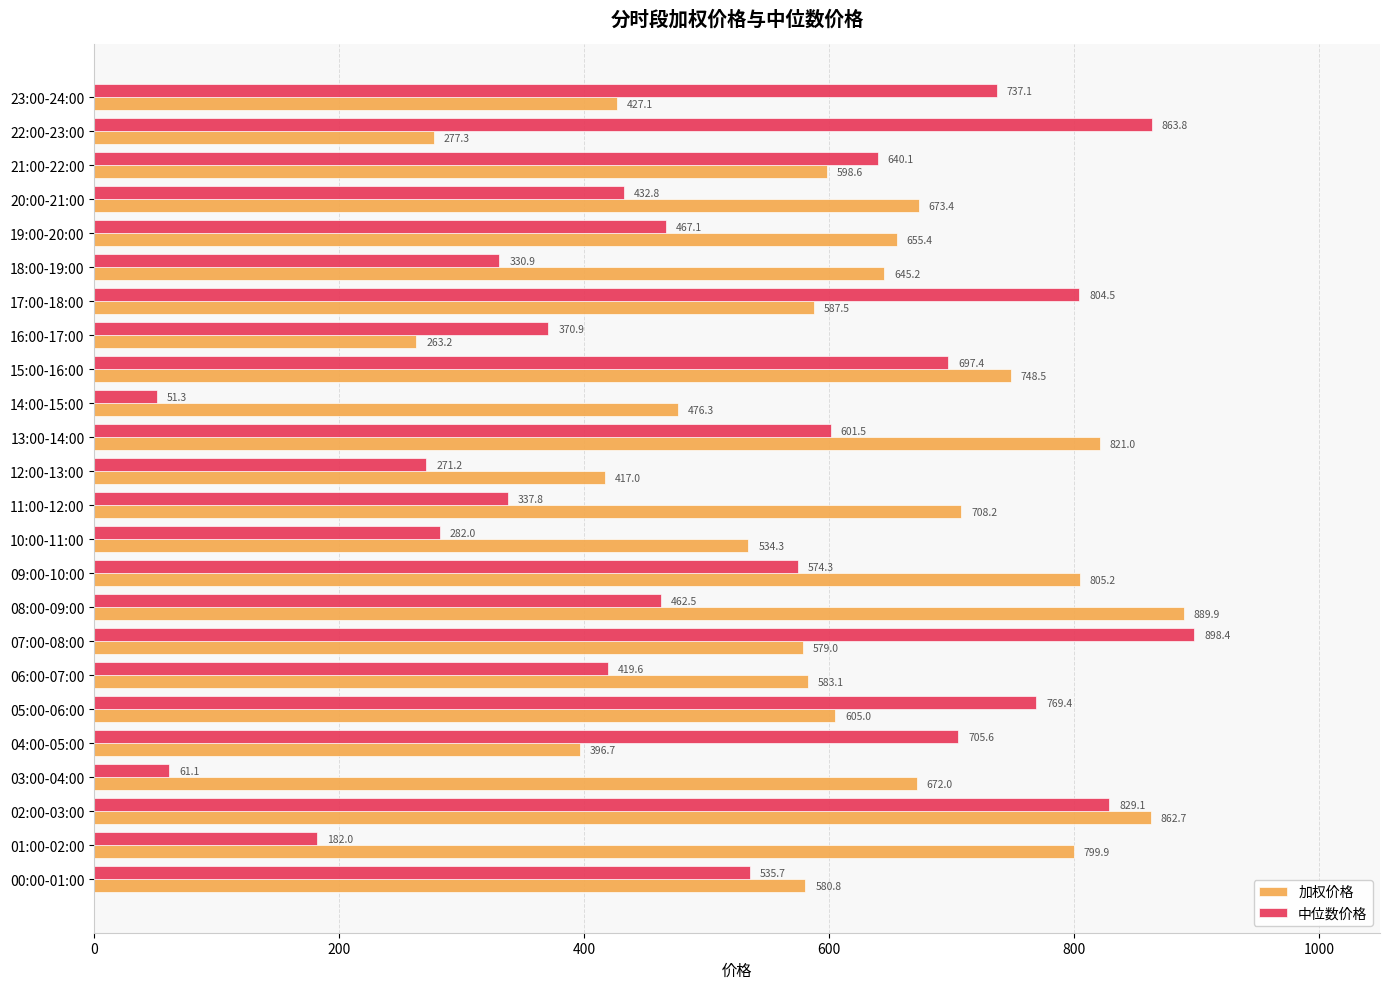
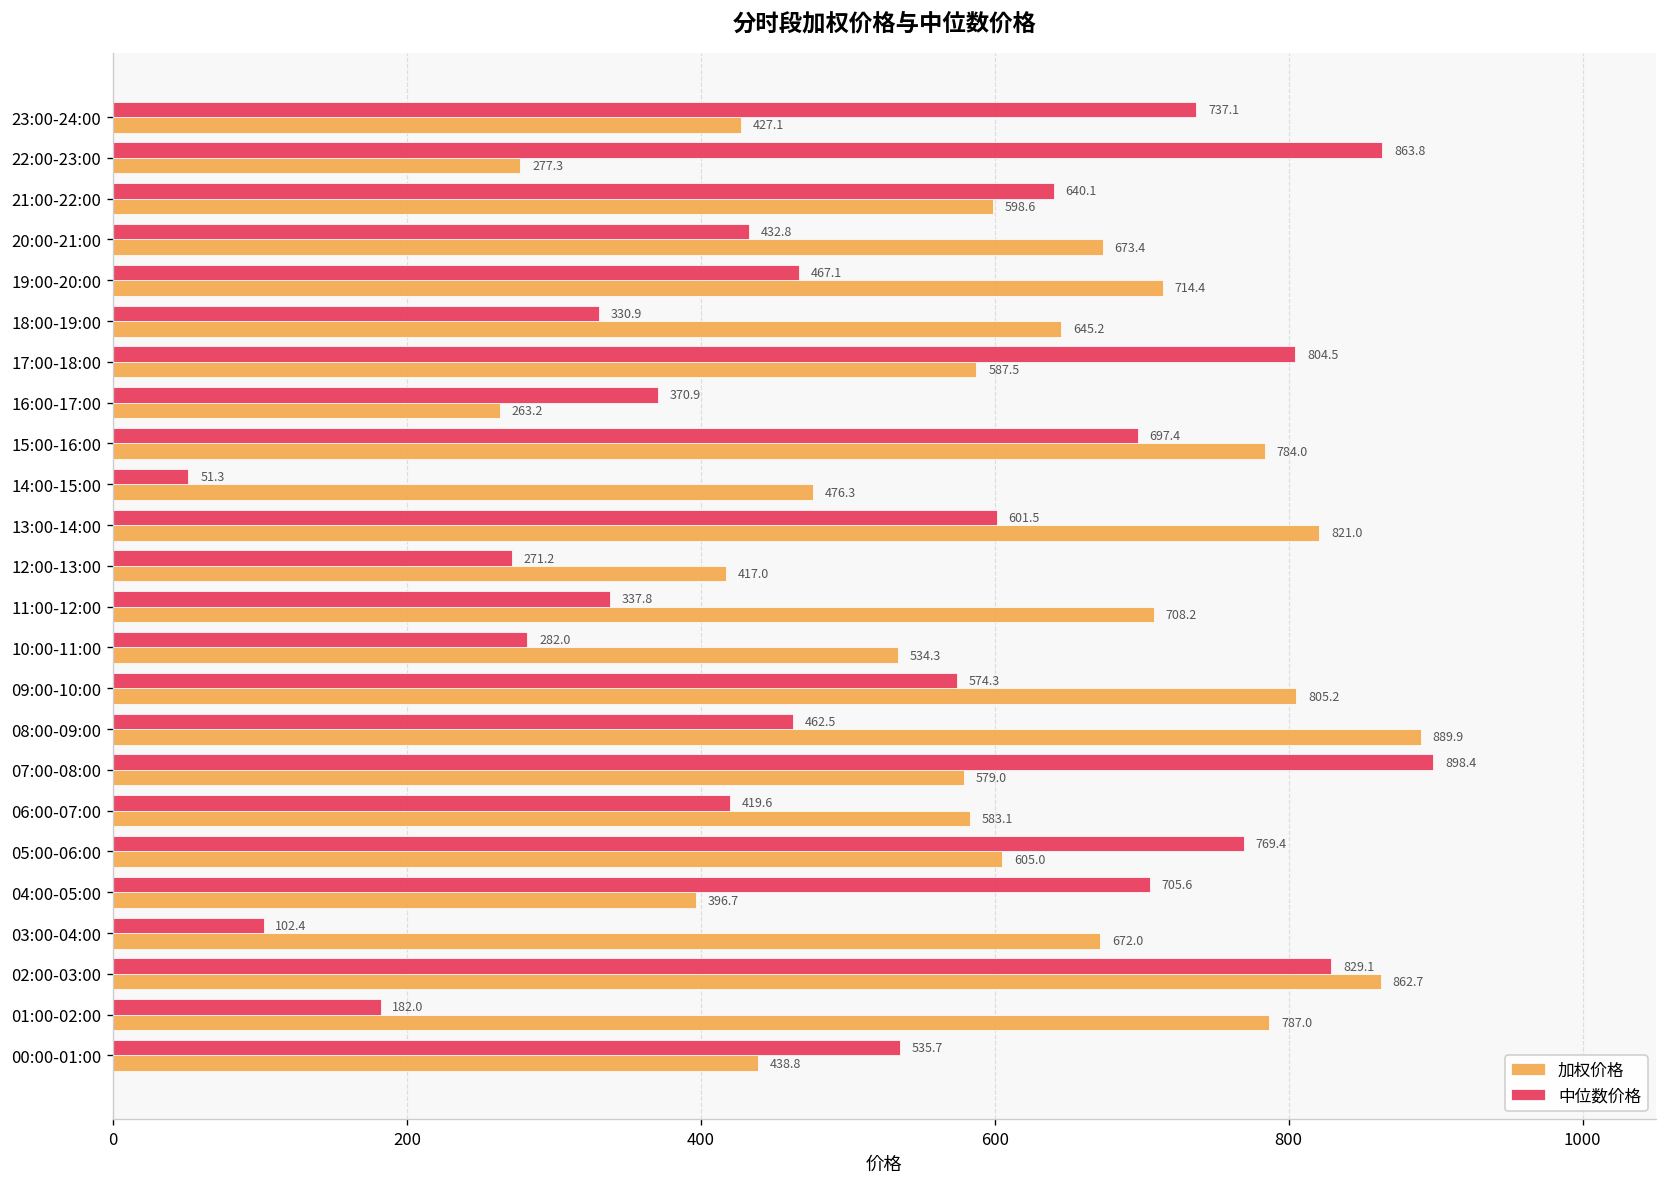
加权价格, 19:00-20:00: 655.4 -> 714.4
加权价格, 15:00-16:00: 748.5 -> 784.0
中位数价格, 03:00-04:00: 61.1 -> 102.4
加权价格, 01:00-02:00: 799.9 -> 787.0
加权价格, 00:00-01:00: 580.8 -> 438.8
